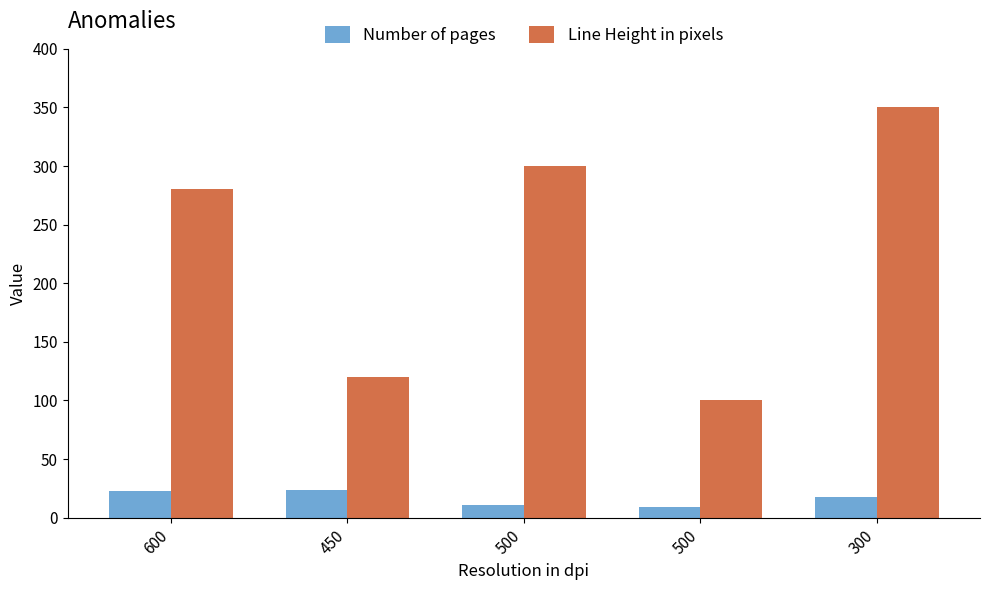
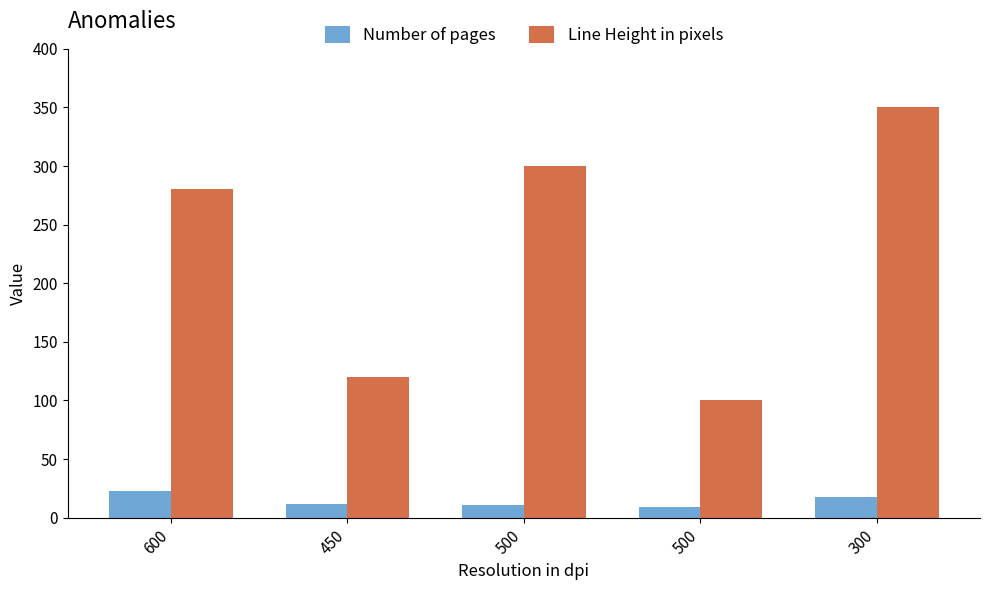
Number of pages, 450: 24 -> 12
